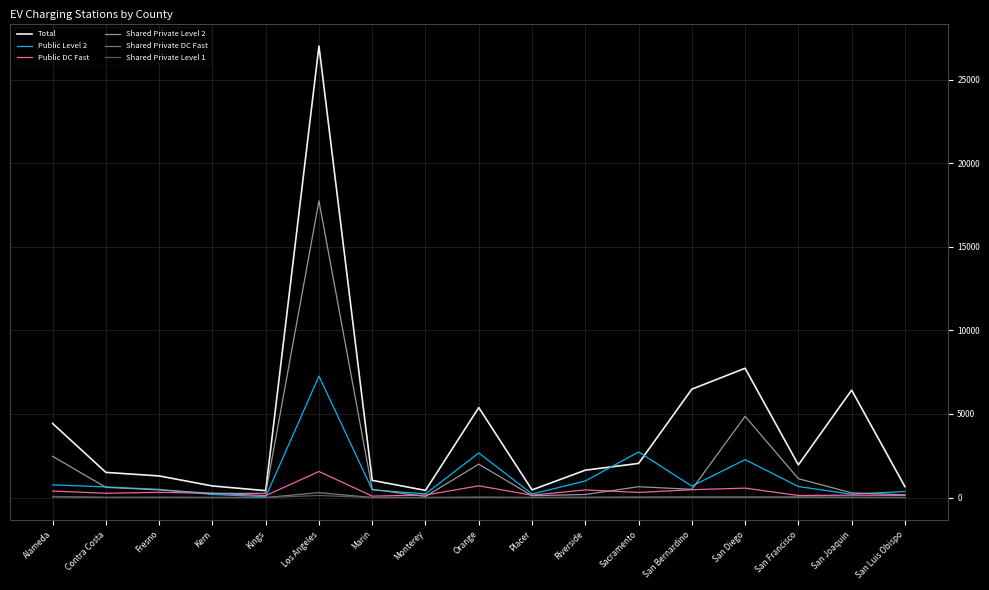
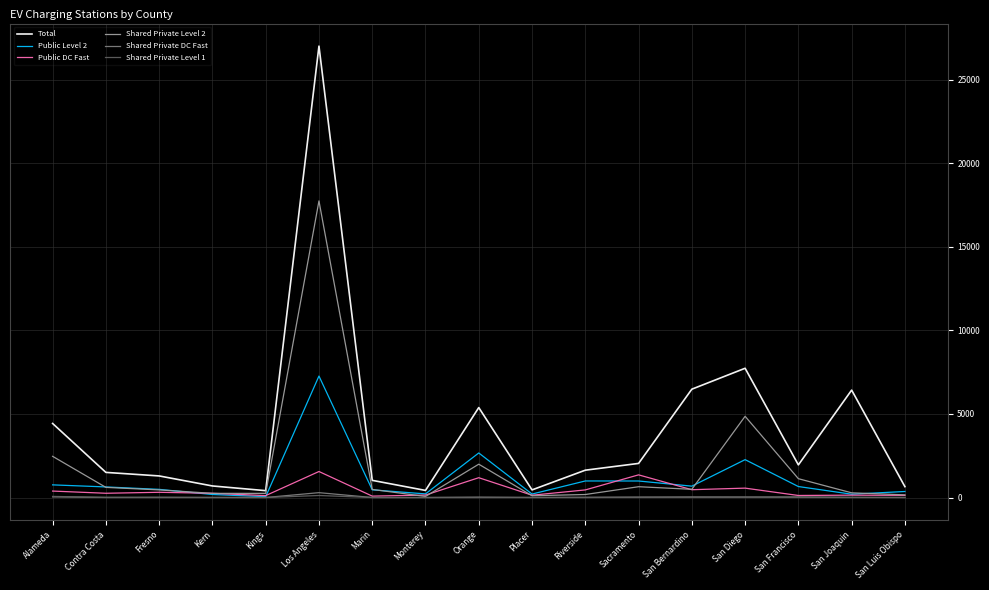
Public DC Fast, Orange: 700 -> 1200
Public Level 2, Sacramento: 2700 -> 1000
Public DC Fast, Sacramento: 300 -> 1400
